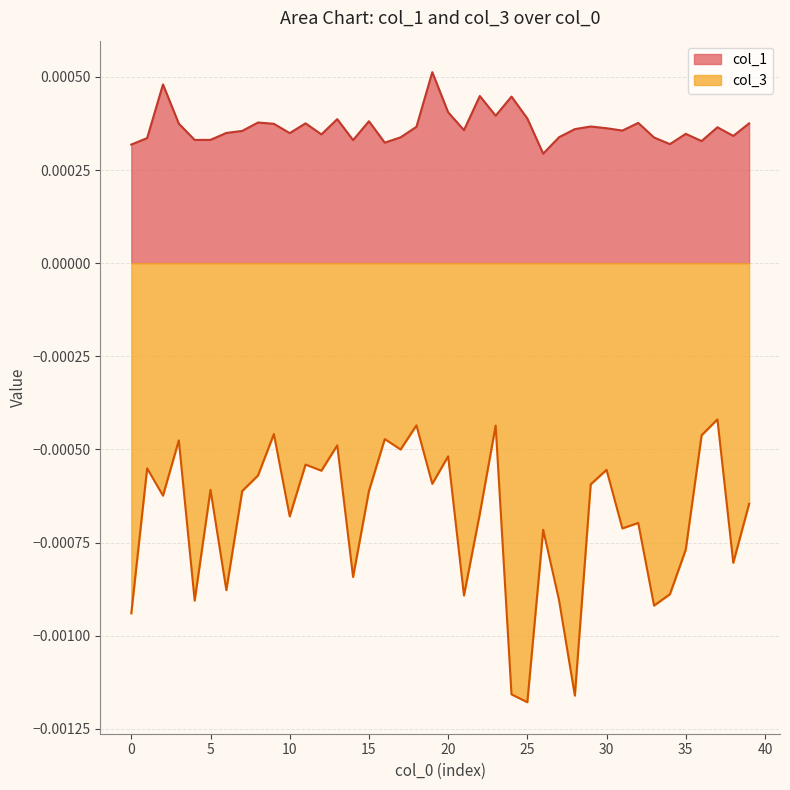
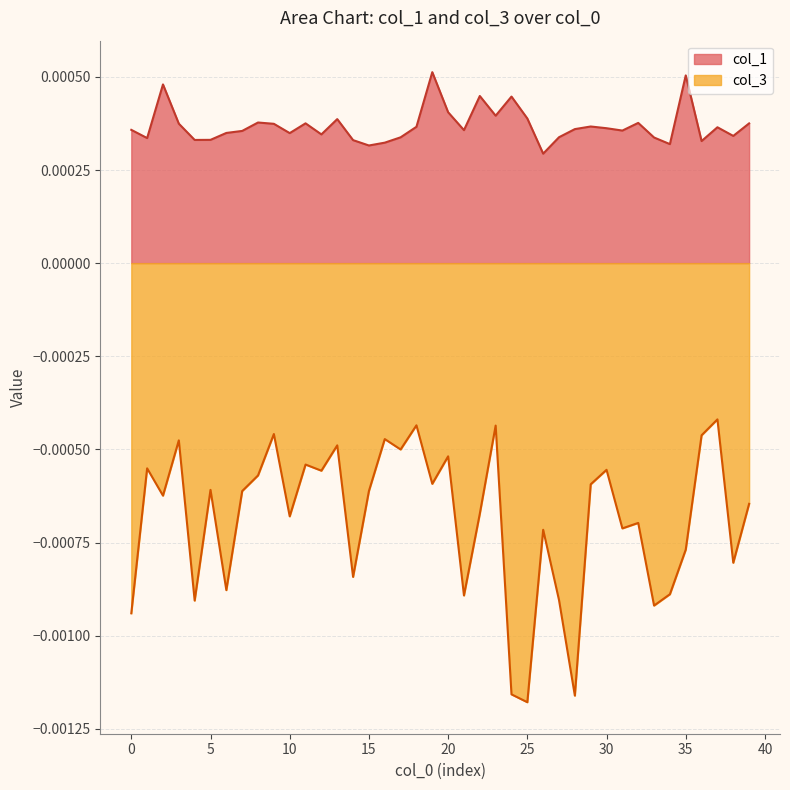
col_1, 0: 0.00032 -> 0.00036
col_1, 15: 0.00038 -> 0.00032
col_1, 35: 0.00035 -> 0.00050
